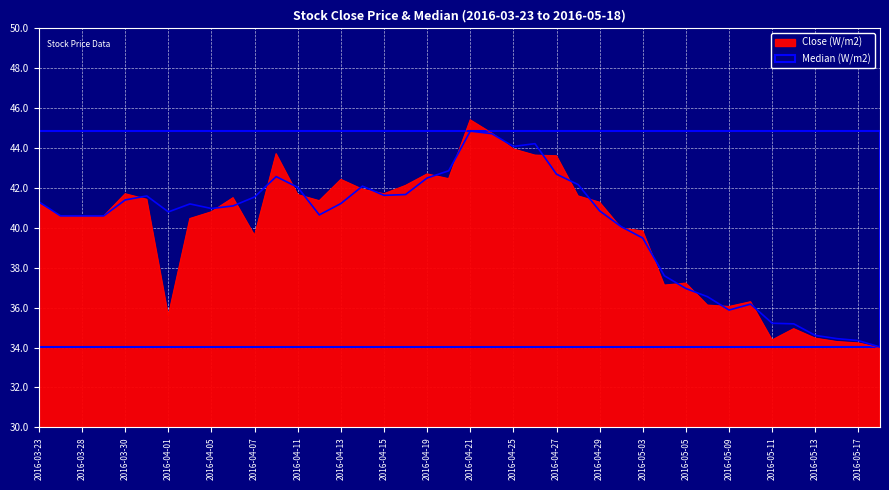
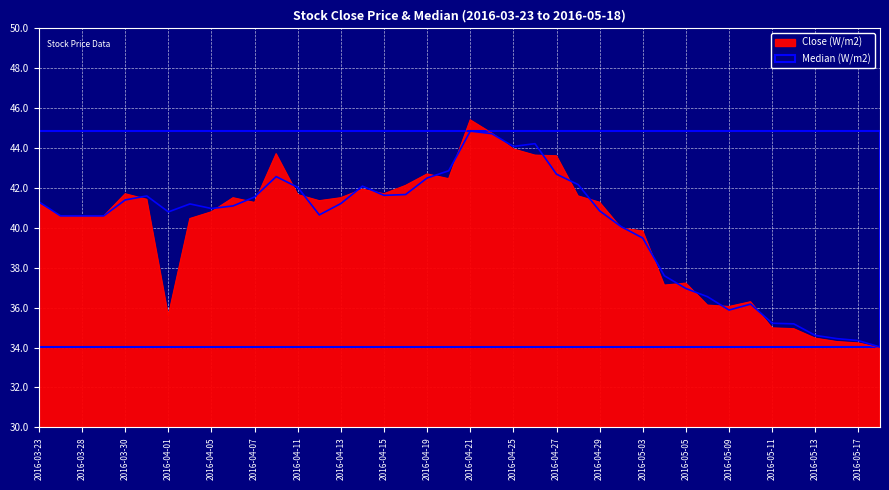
Close (W/m2), 2016-04-07: 39.6 -> 41.3
Close (W/m2), 2016-04-13: 42.4 -> 41.5
Close (W/m2), 2016-05-11: 34.4 -> 35.0
